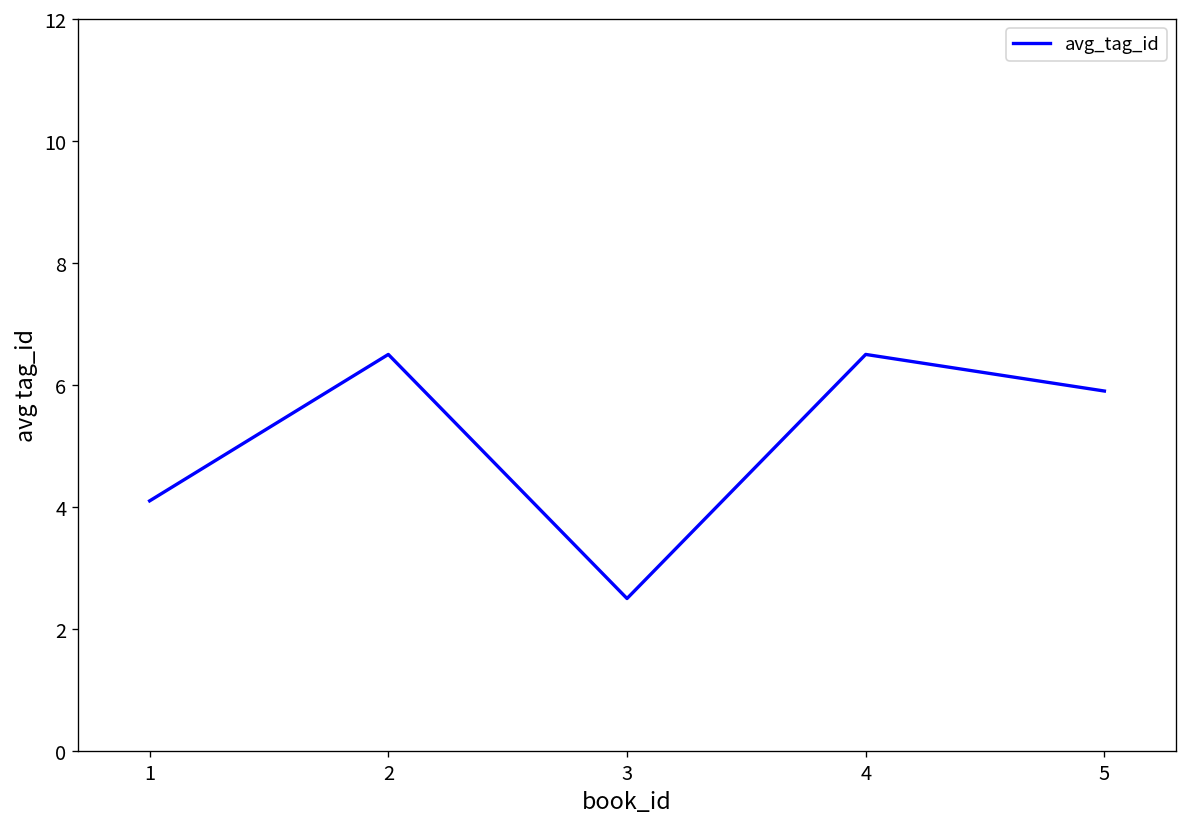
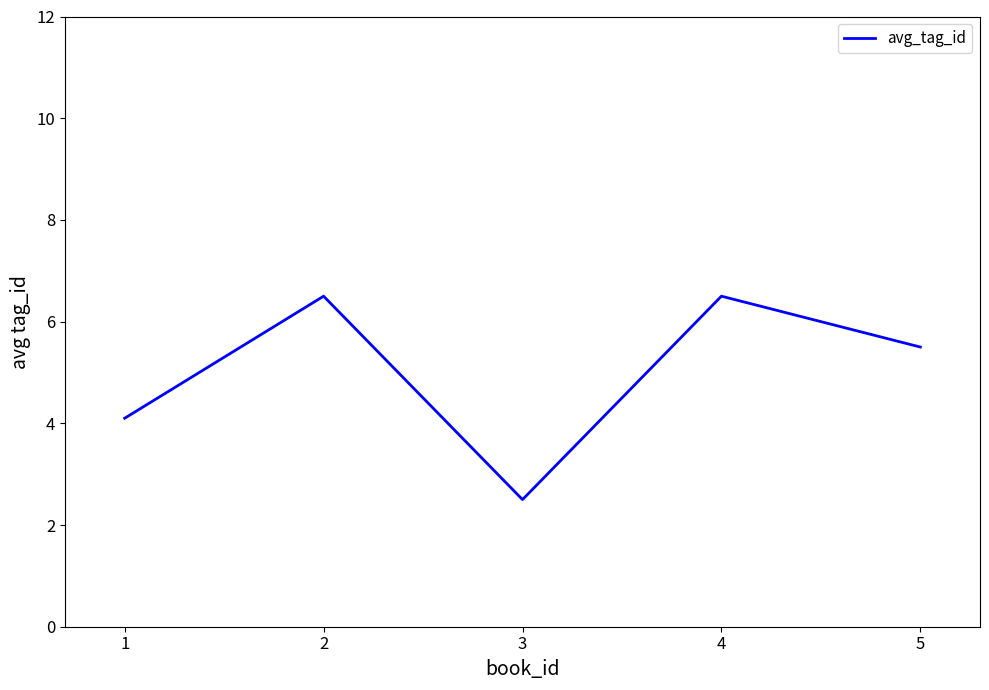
5: 5.9 -> 5.5
